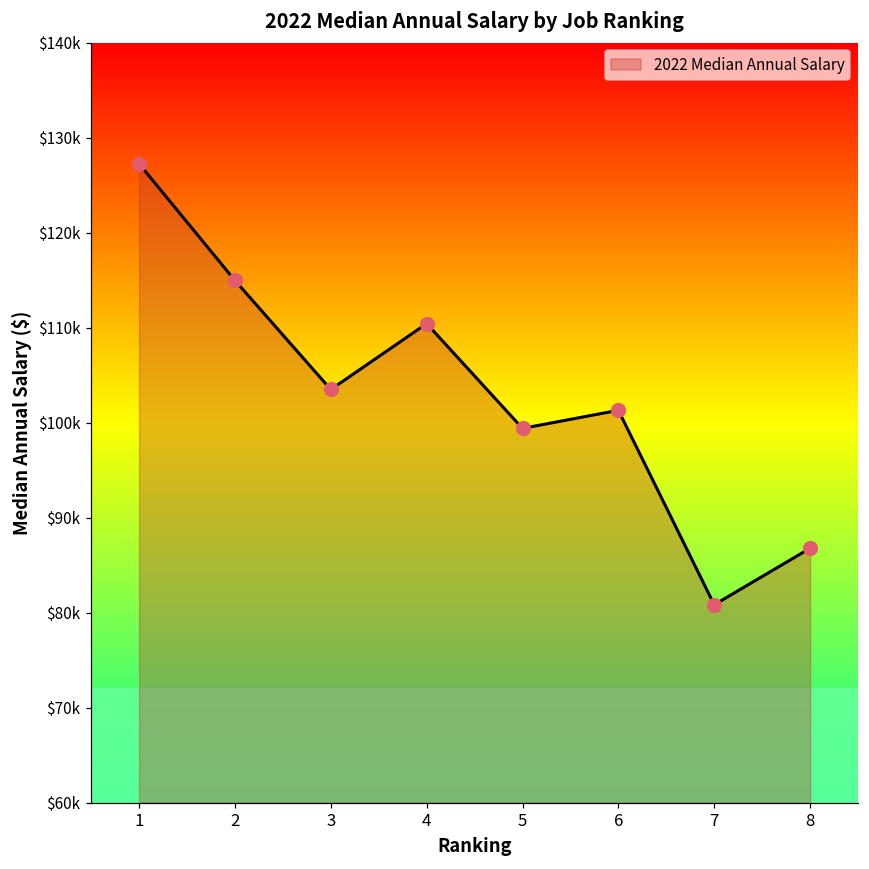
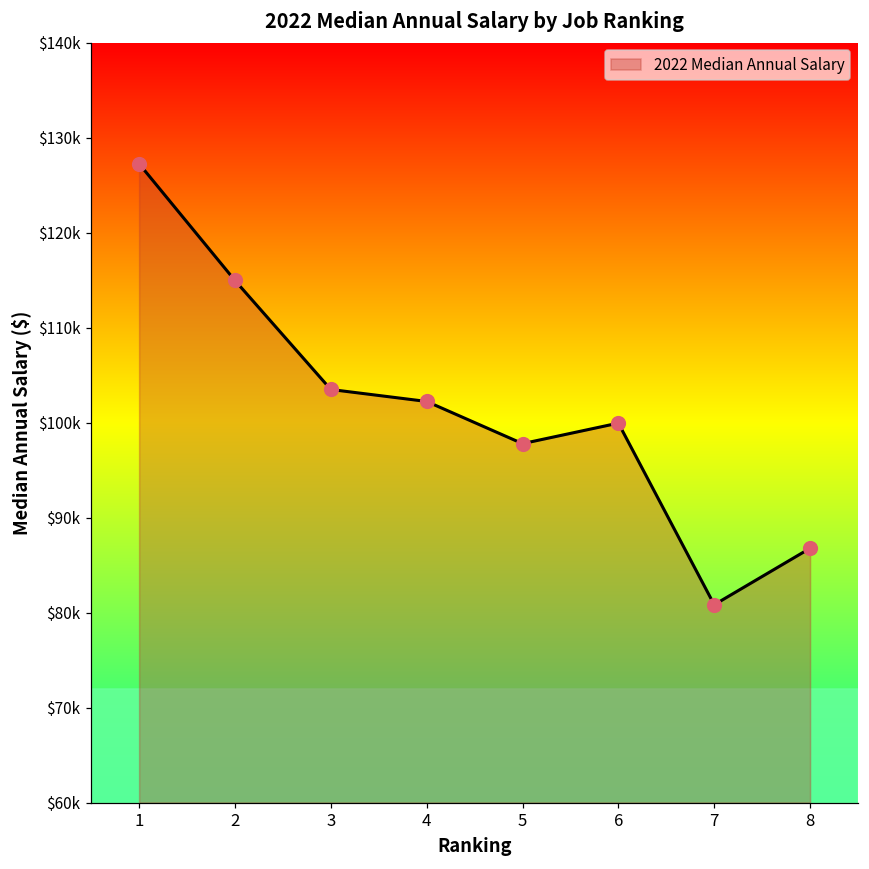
4: $110000 -> $102000
5: $99000 -> $98000
6: $101000 -> $100000
